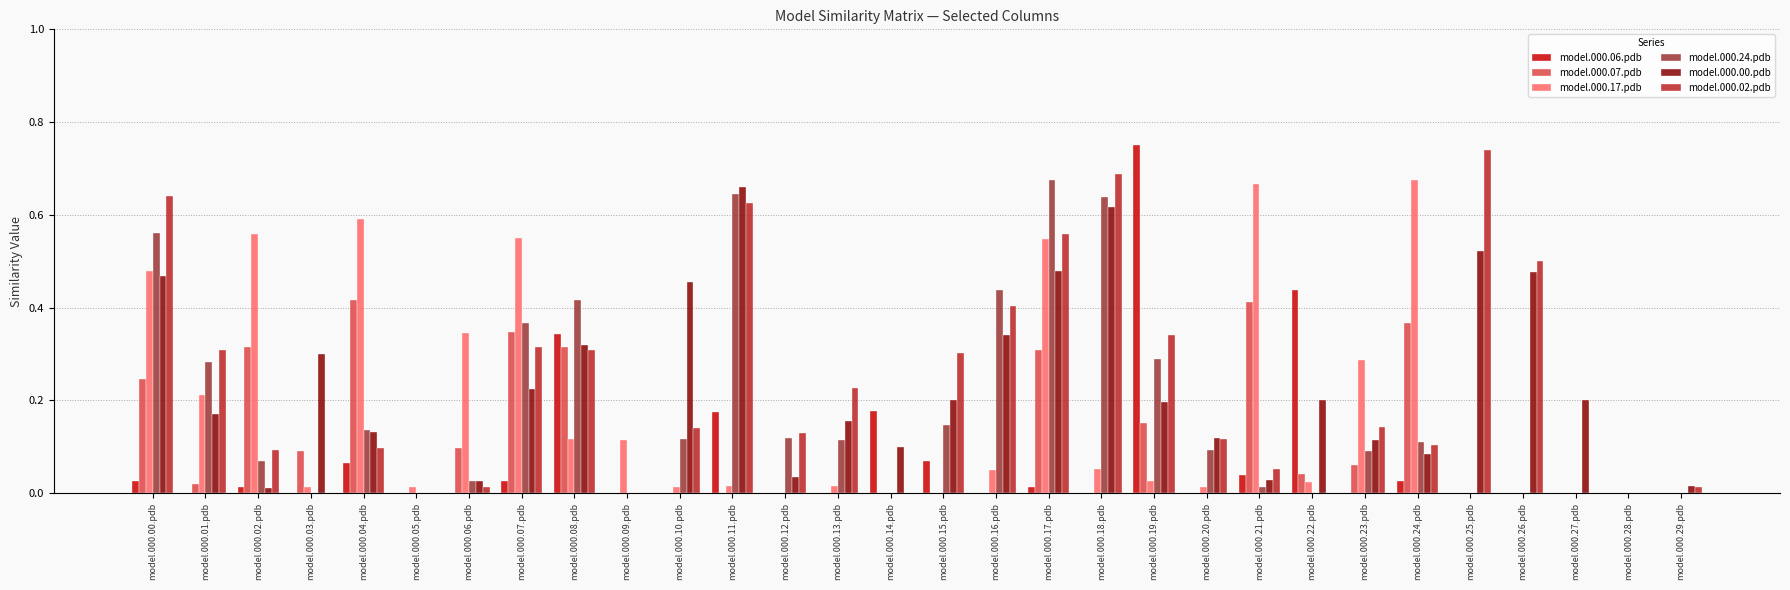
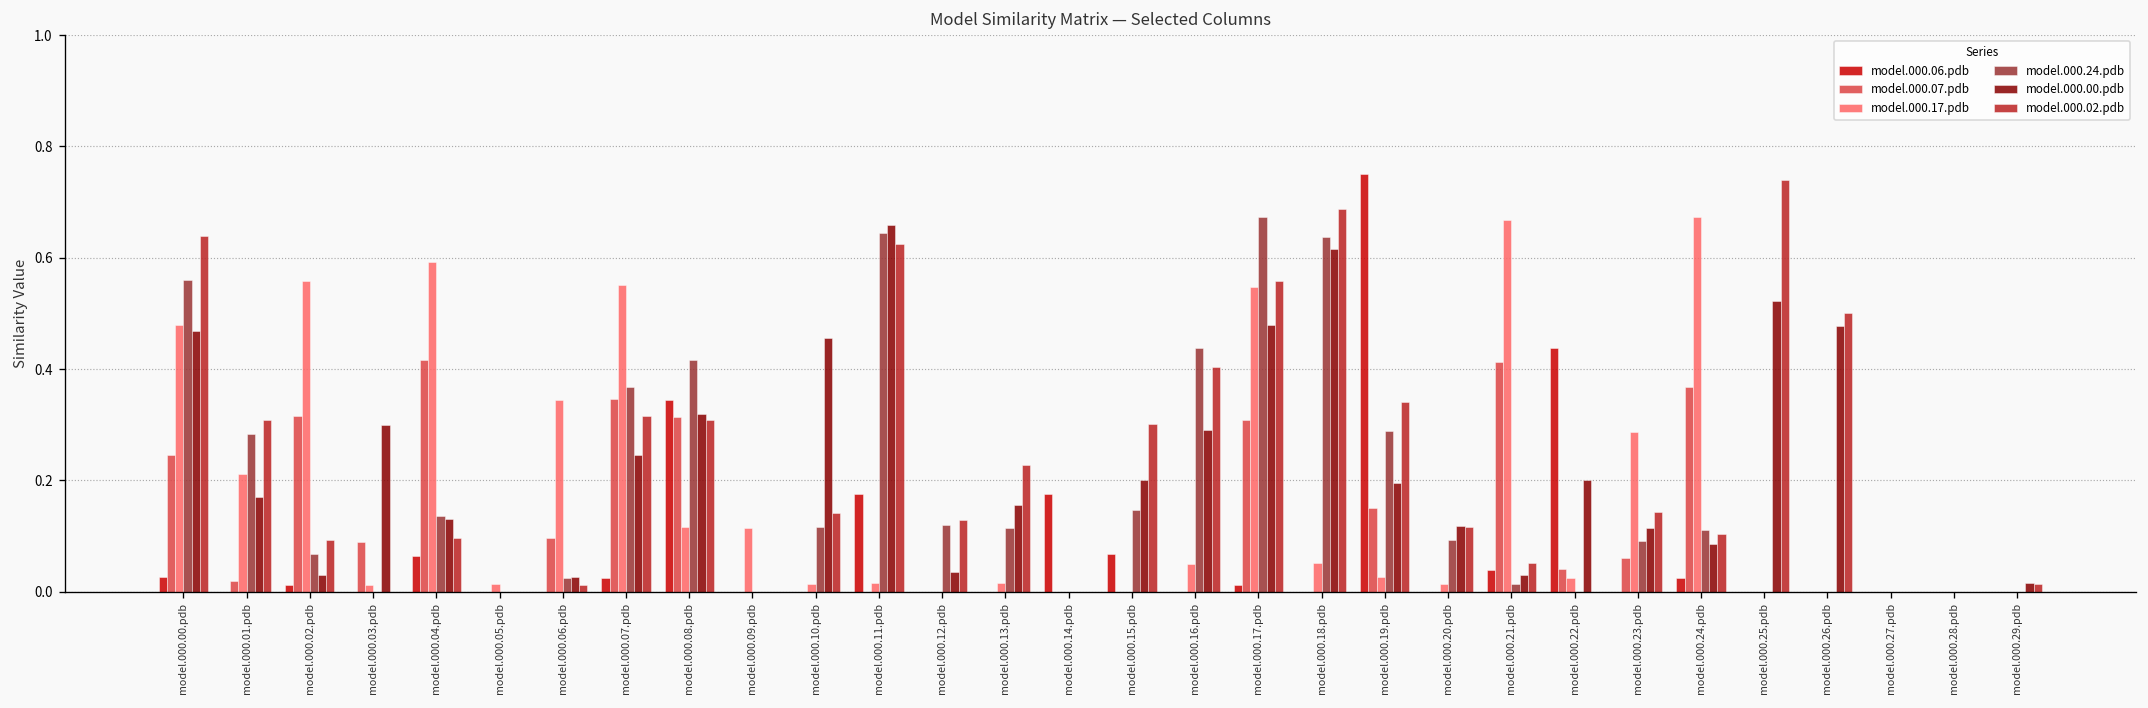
model.000.00.pdb, model.000.02.pdb: 0.01 -> 0.03
model.000.00.pdb, model.000.07.pdb: 0.23 -> 0.25
model.000.00.pdb, model.000.14.pdb: 0.1 -> 0.0
model.000.00.pdb, model.000.16.pdb: 0.34 -> 0.29
model.000.00.pdb, model.000.27.pdb: 0.2 -> 0.0
